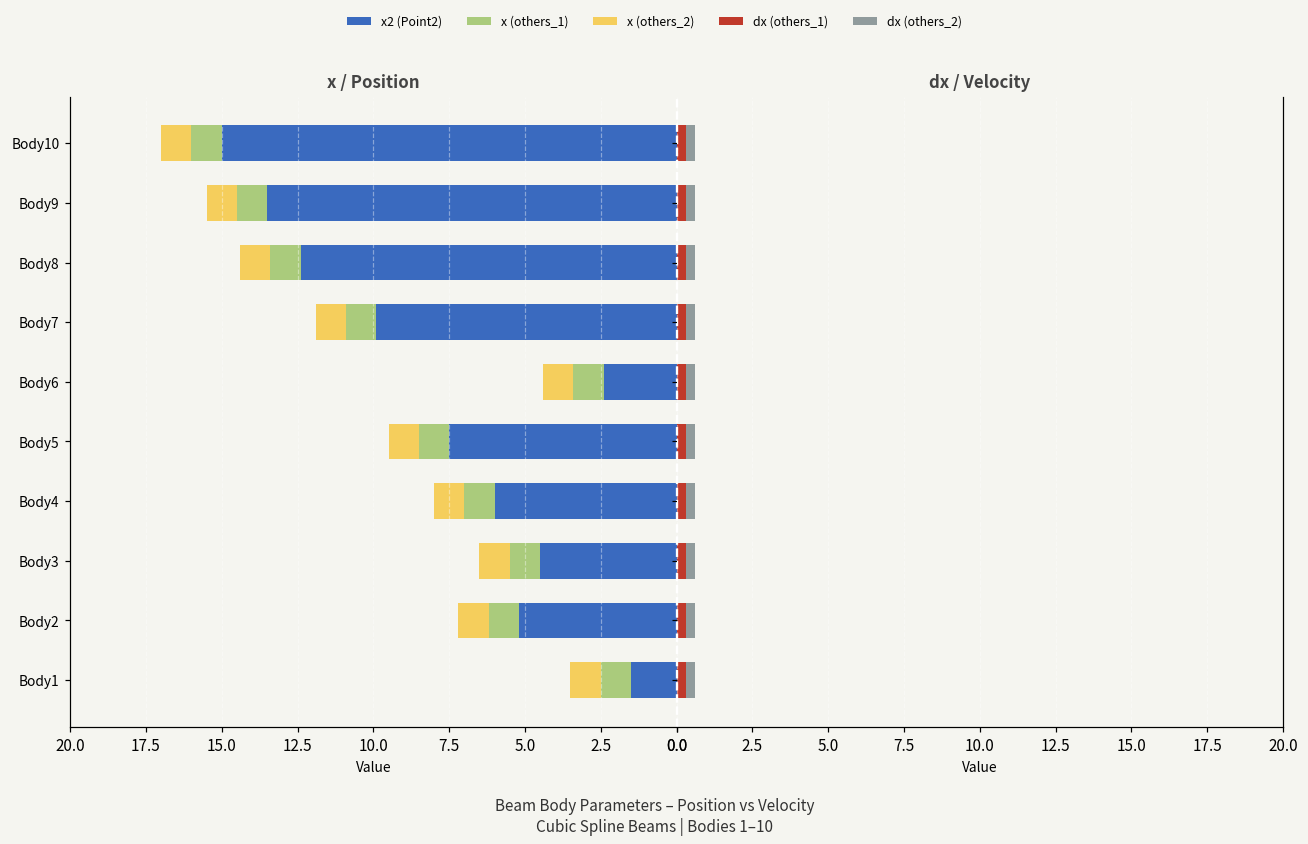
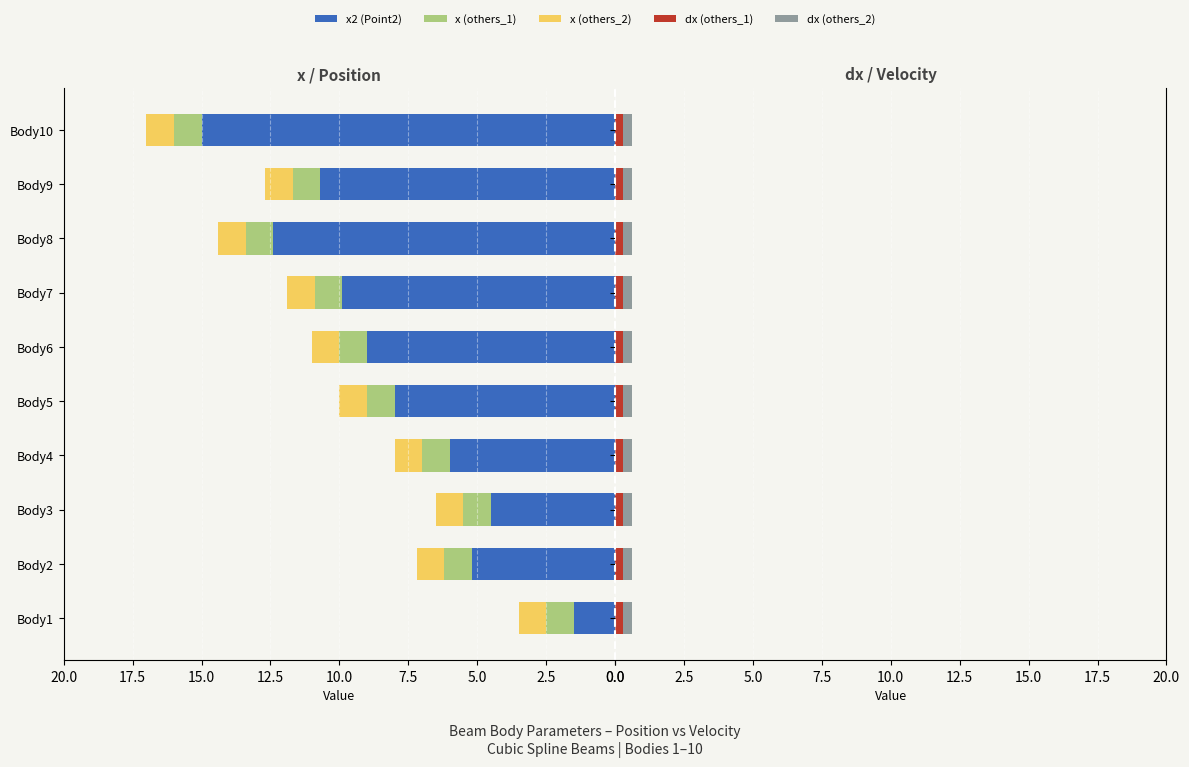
x / Position, x2 (Point2), Body9: 13.5 -> 10.7
x / Position, x2 (Point2), Body6: 2.4 -> 9.0
x / Position, x2 (Point2), Body5: 7.5 -> 8.0
